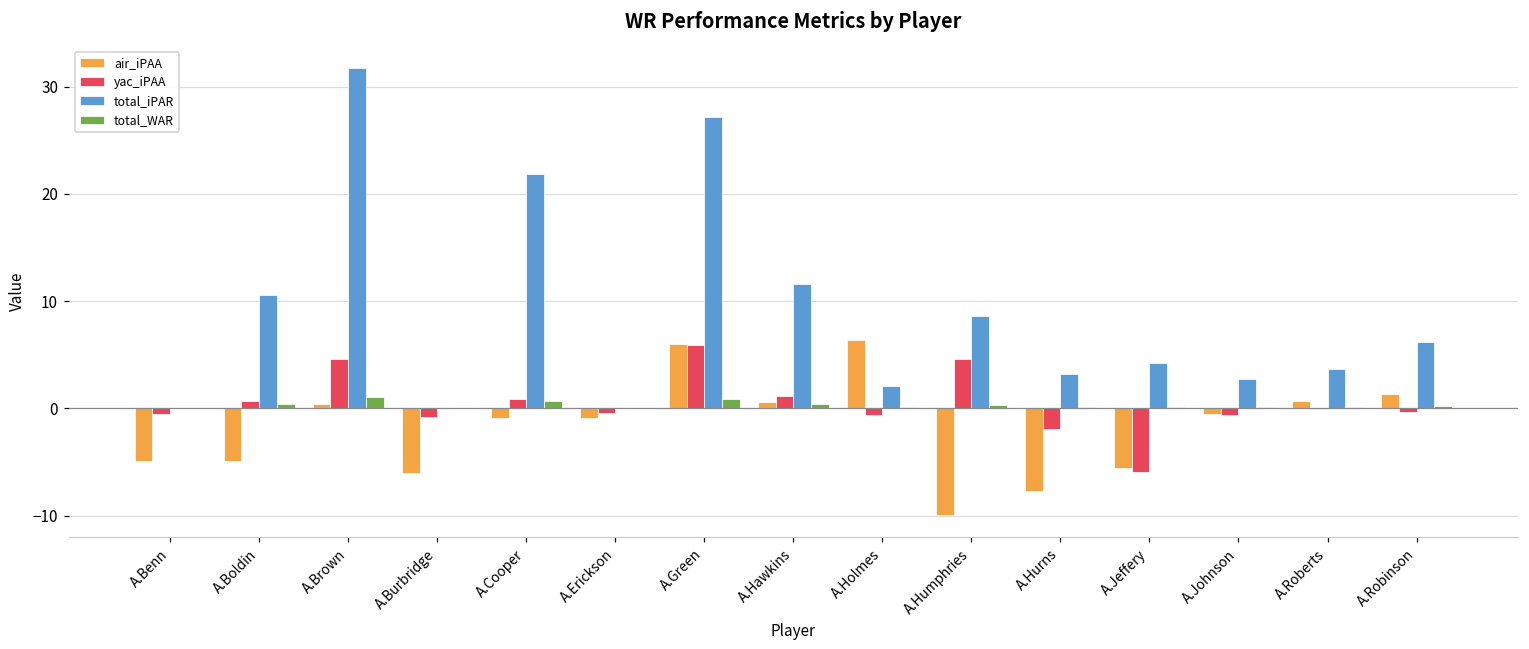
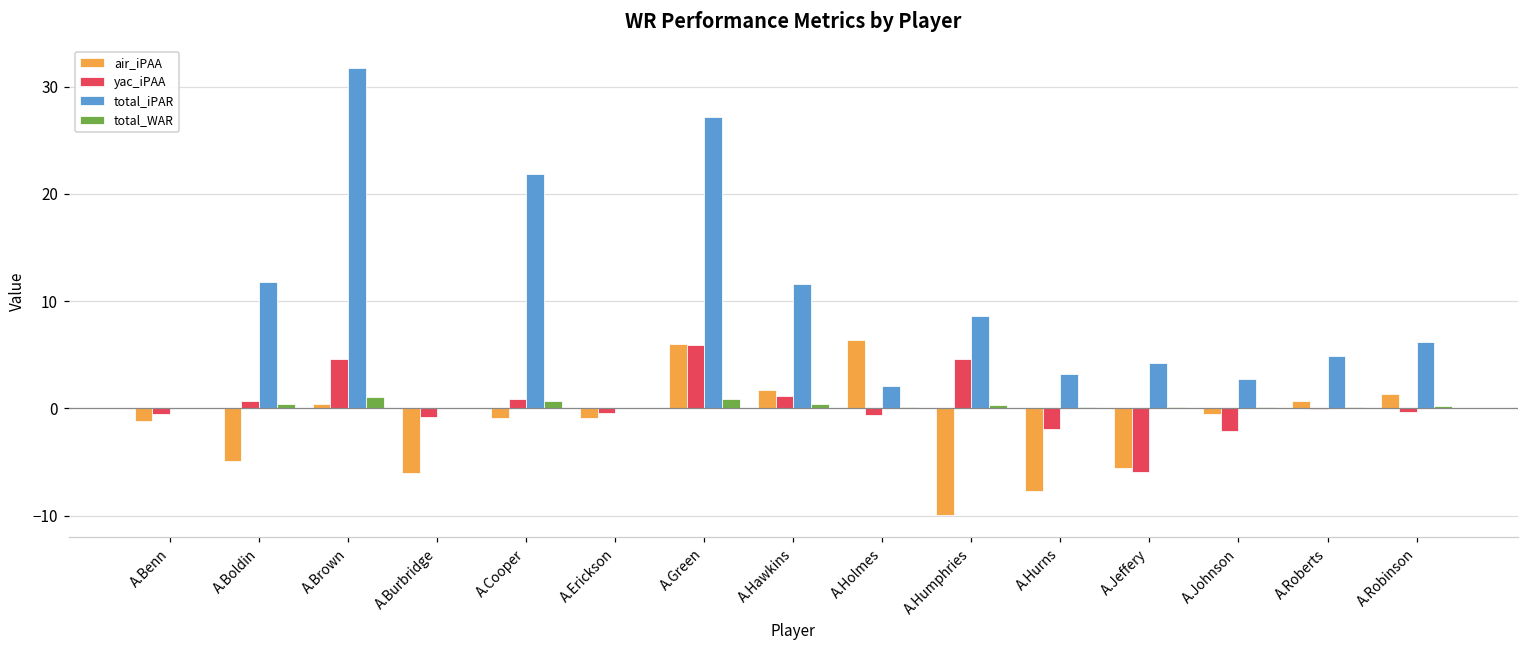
air_iPAA, A.Benn: -5 -> -1
total_iPAR, A.Boldin: 11 -> 12
air_iPAA, A.Hawkins: 1 -> 2
yac_iPAA, A.Johnson: -1 -> -2
total_iPAR, A.Roberts: 4 -> 5
